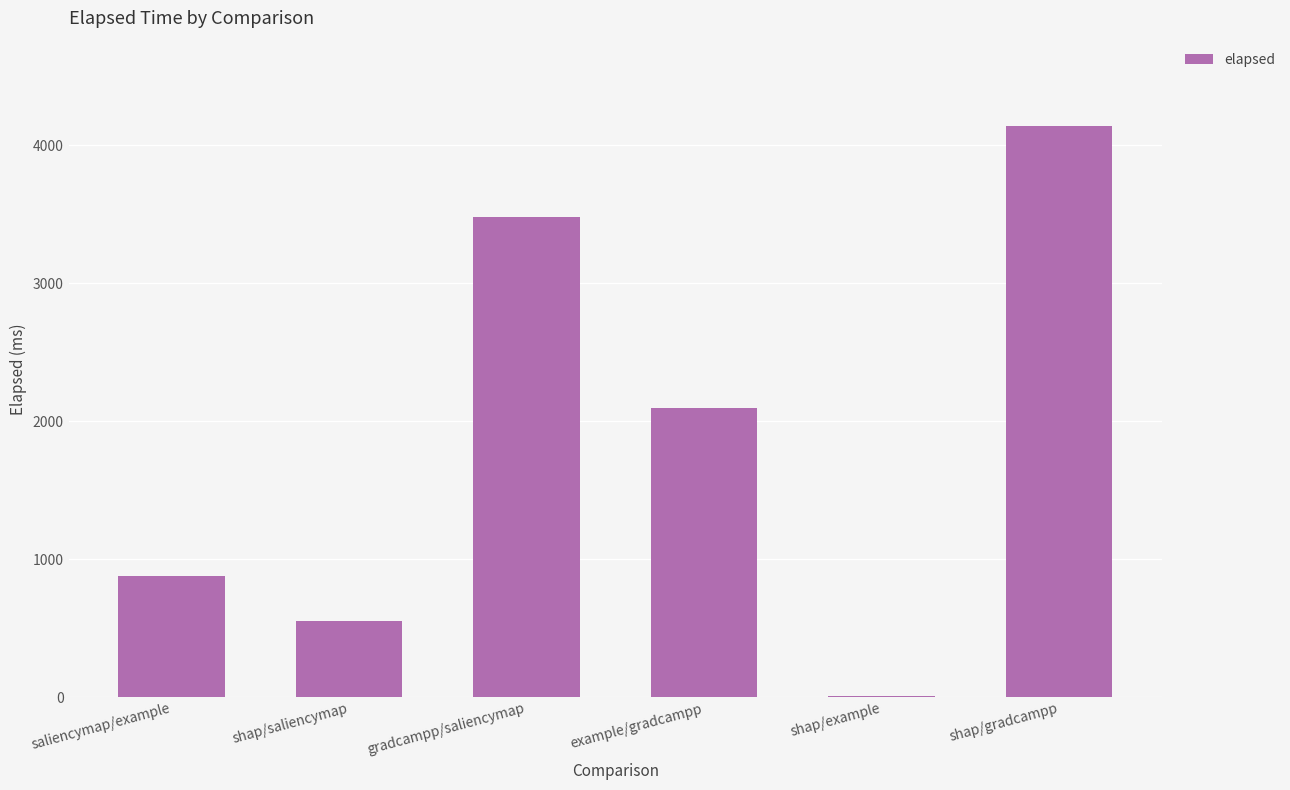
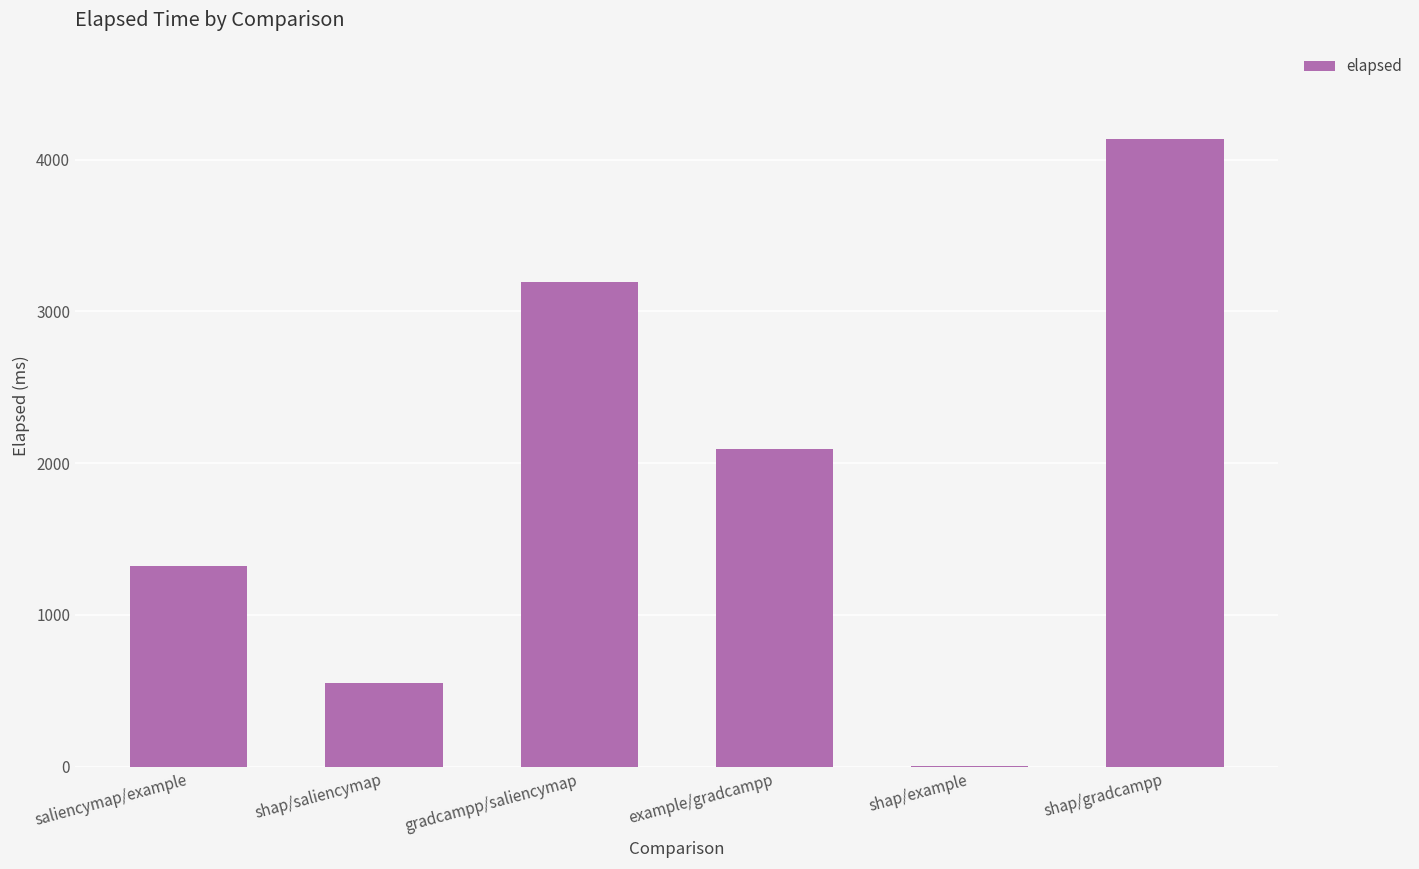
saliencymap/example: 880 -> 1320
gradcampp/saliencymap: 3480 -> 3190
